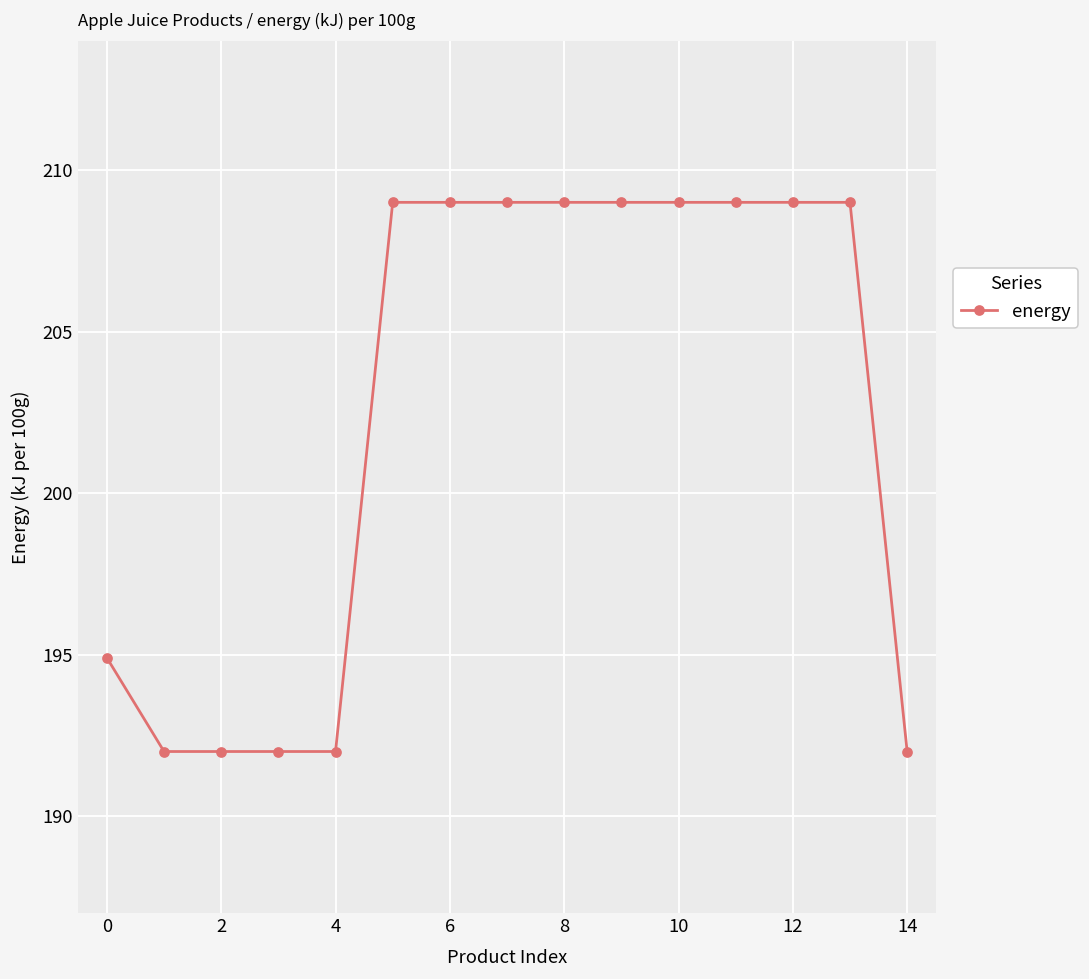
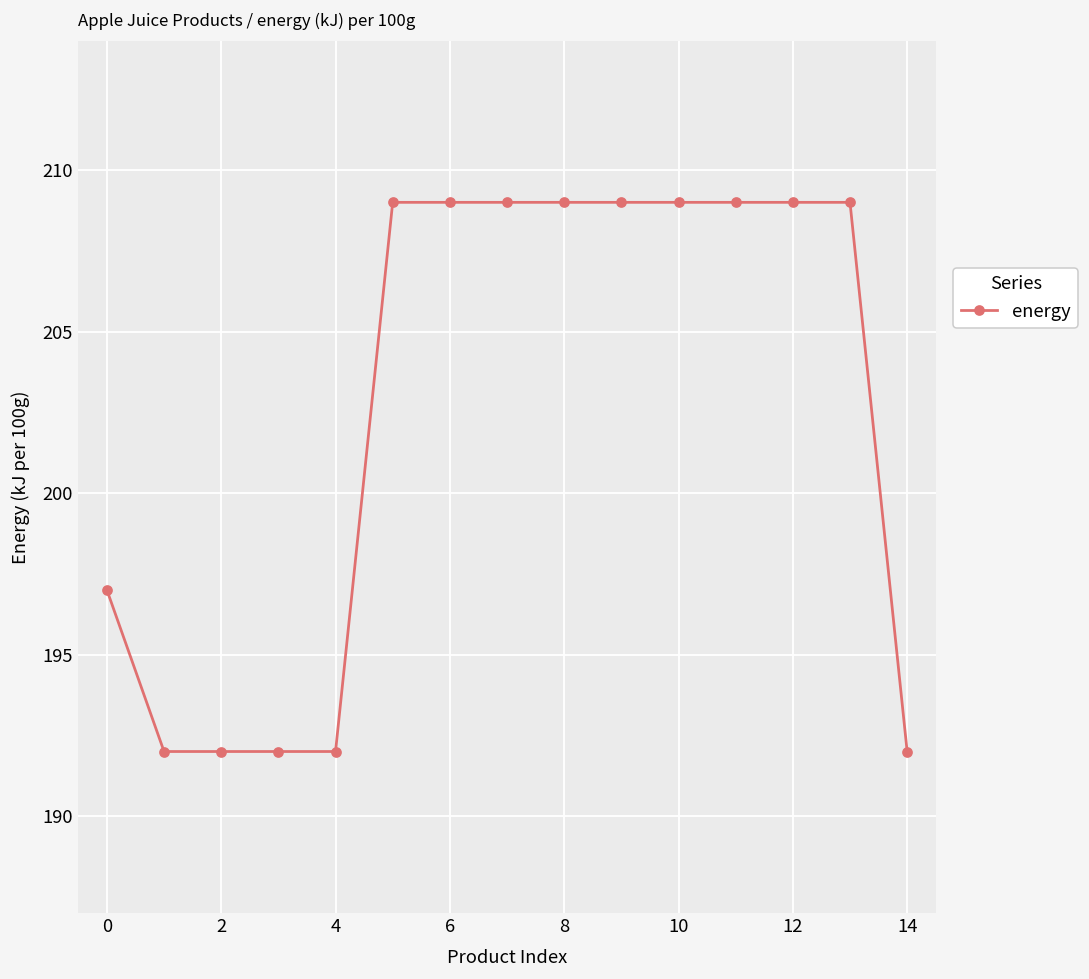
0: 194.9 -> 197.0
